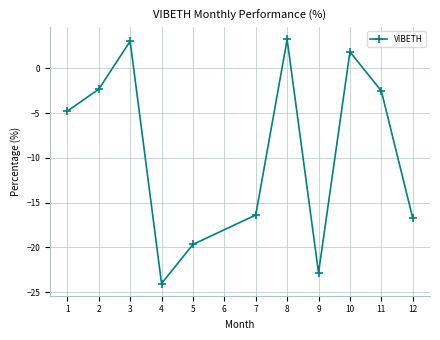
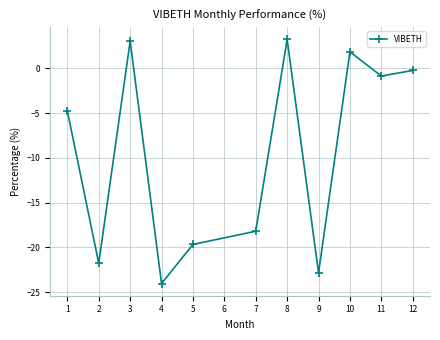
2: -2 -> -22
7: -16 -> -18
11: -3 -> -1
12: -17 -> 0
